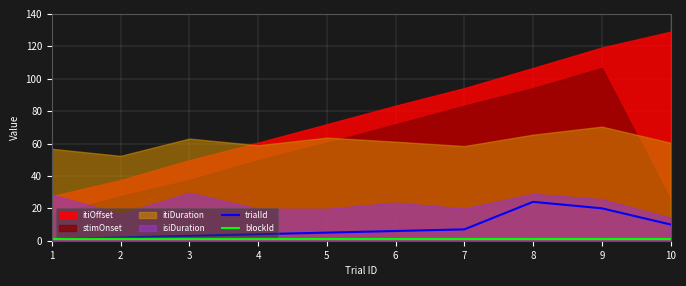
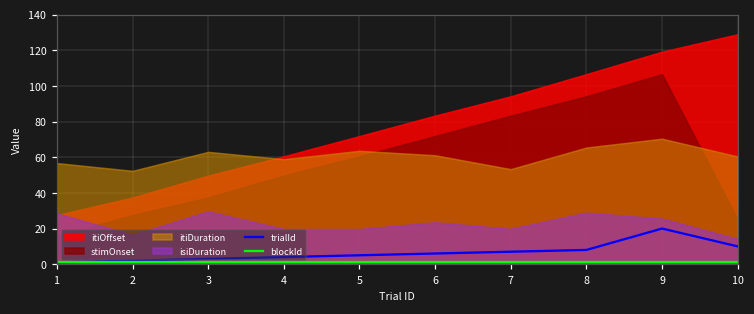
itiDuration, 7: 58 -> 53
trialId, 8: 24 -> 8
